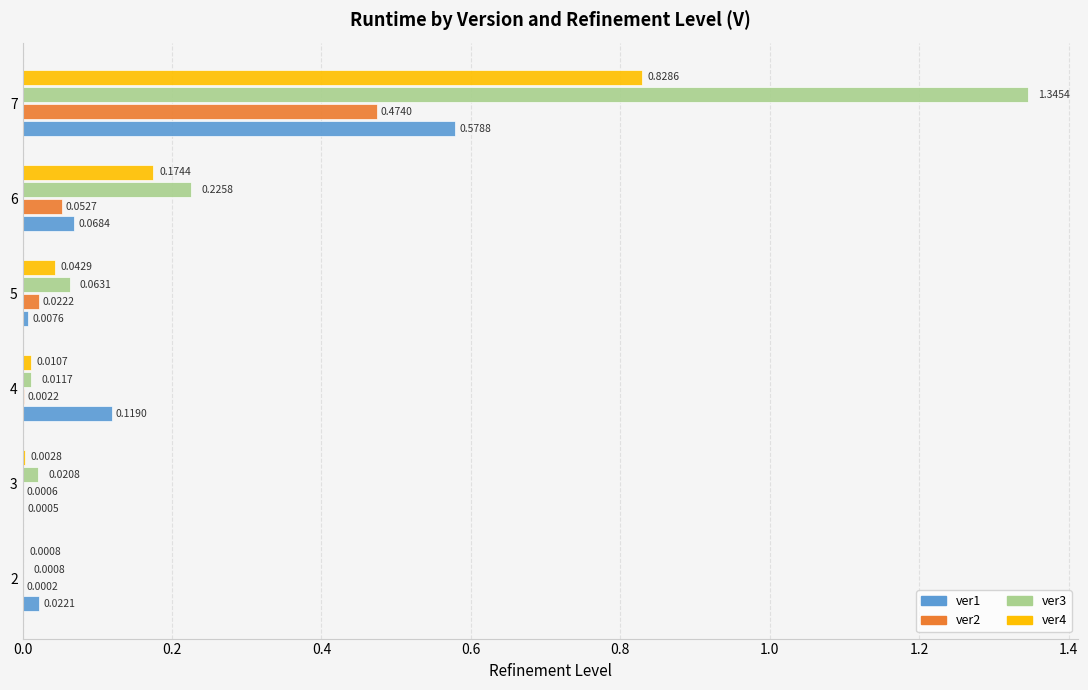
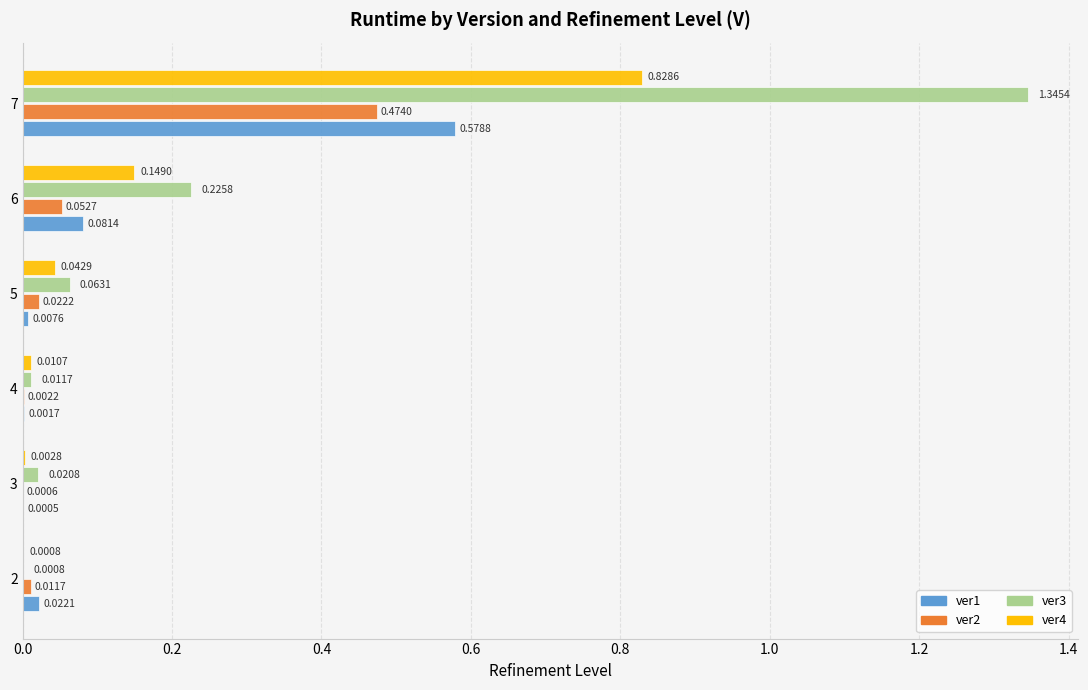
ver4, 6: 0.1744 -> 0.1490
ver1, 6: 0.0684 -> 0.0814
ver1, 4: 0.1190 -> 0.0017
ver2, 2: 0.0002 -> 0.0117
